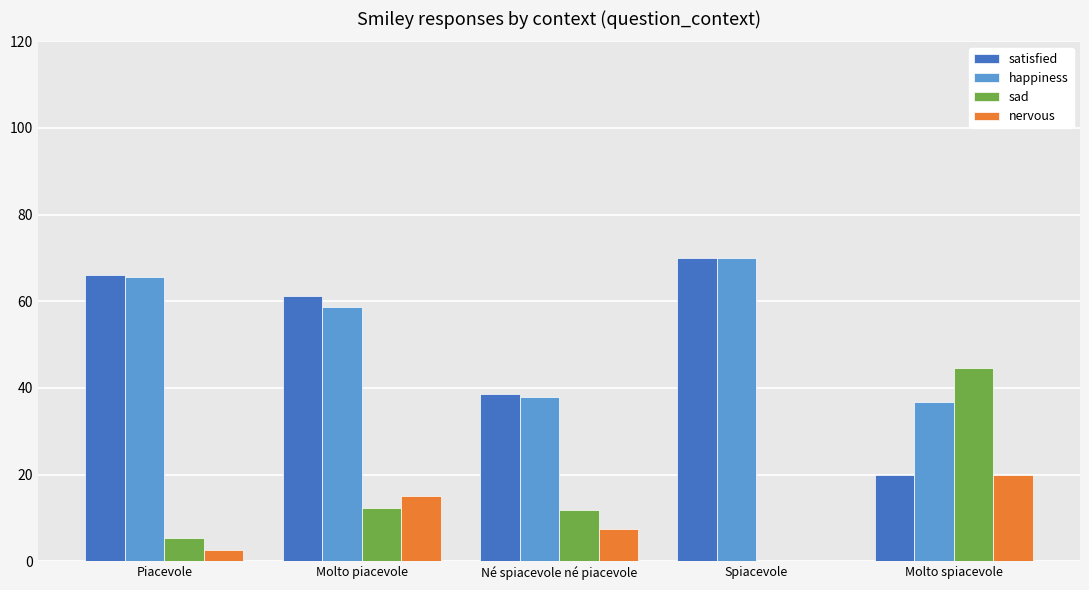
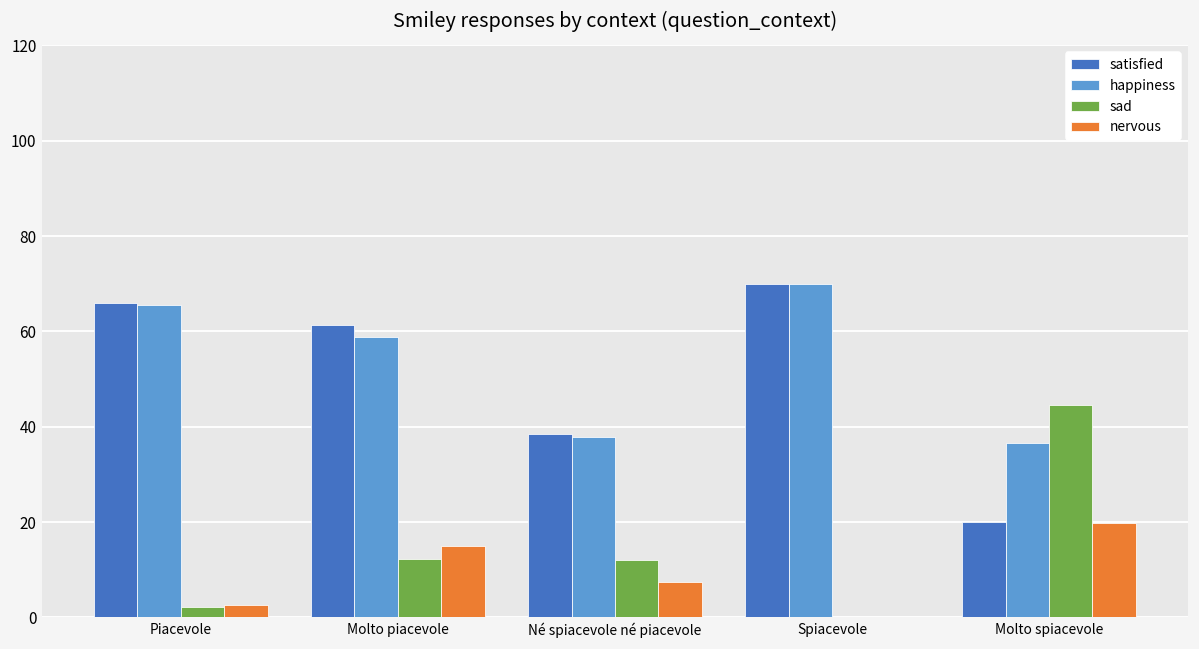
sad, Piacevole: 5 -> 2
